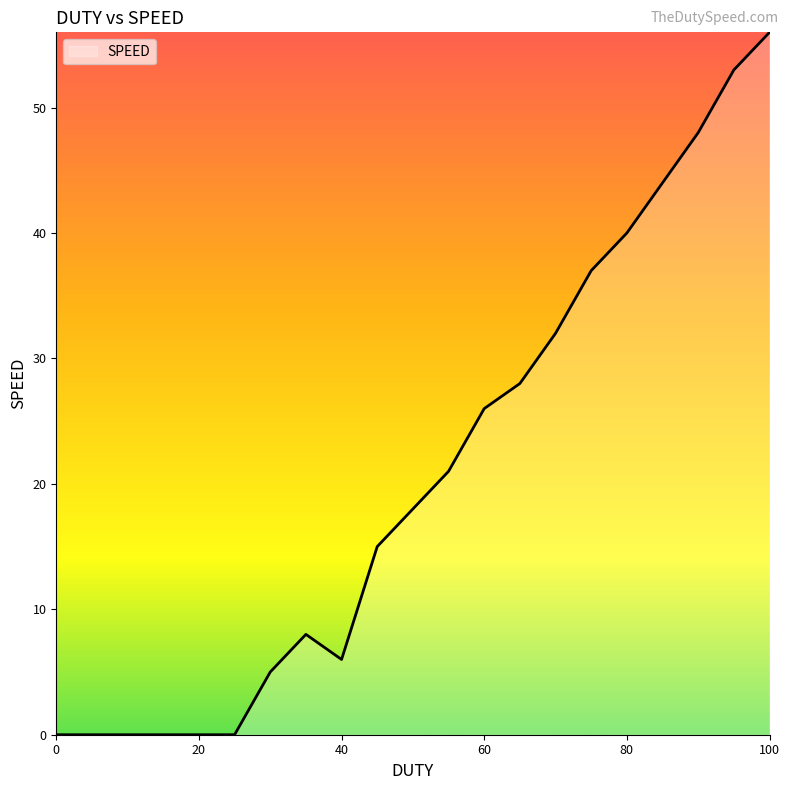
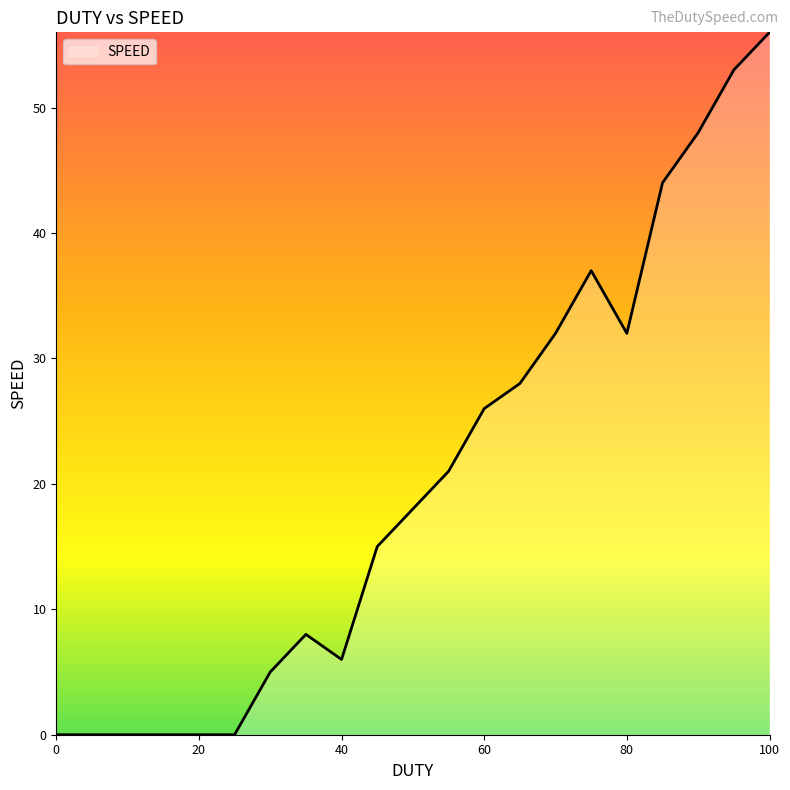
80: 40 -> 32
